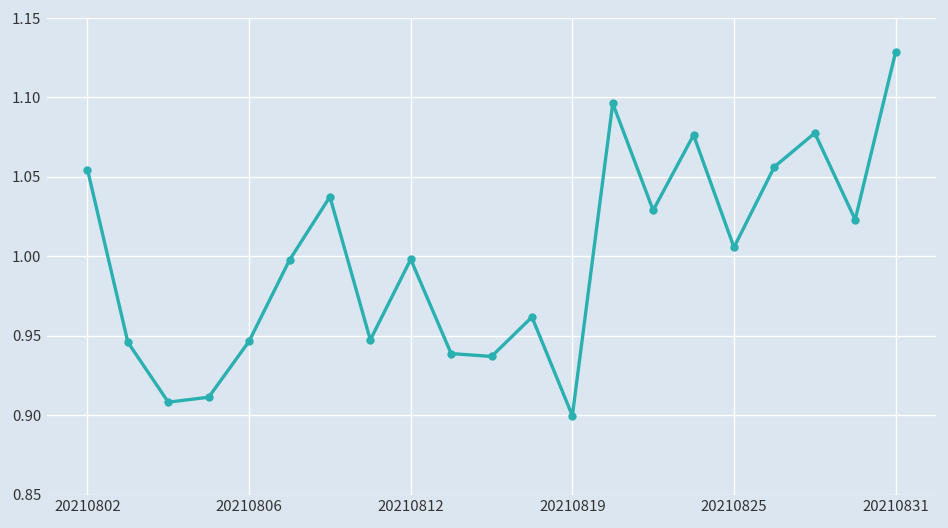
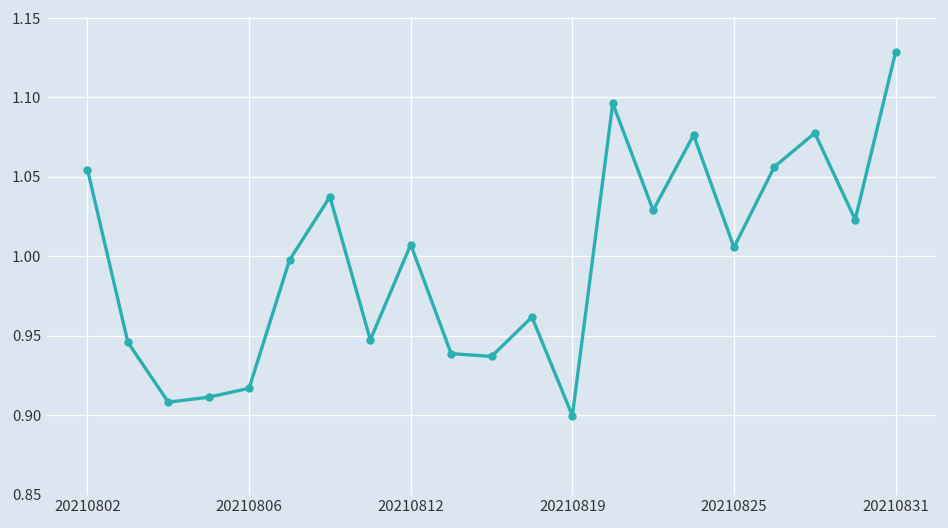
20210806: 0.947 -> 0.917
20210812: 0.998 -> 1.007
